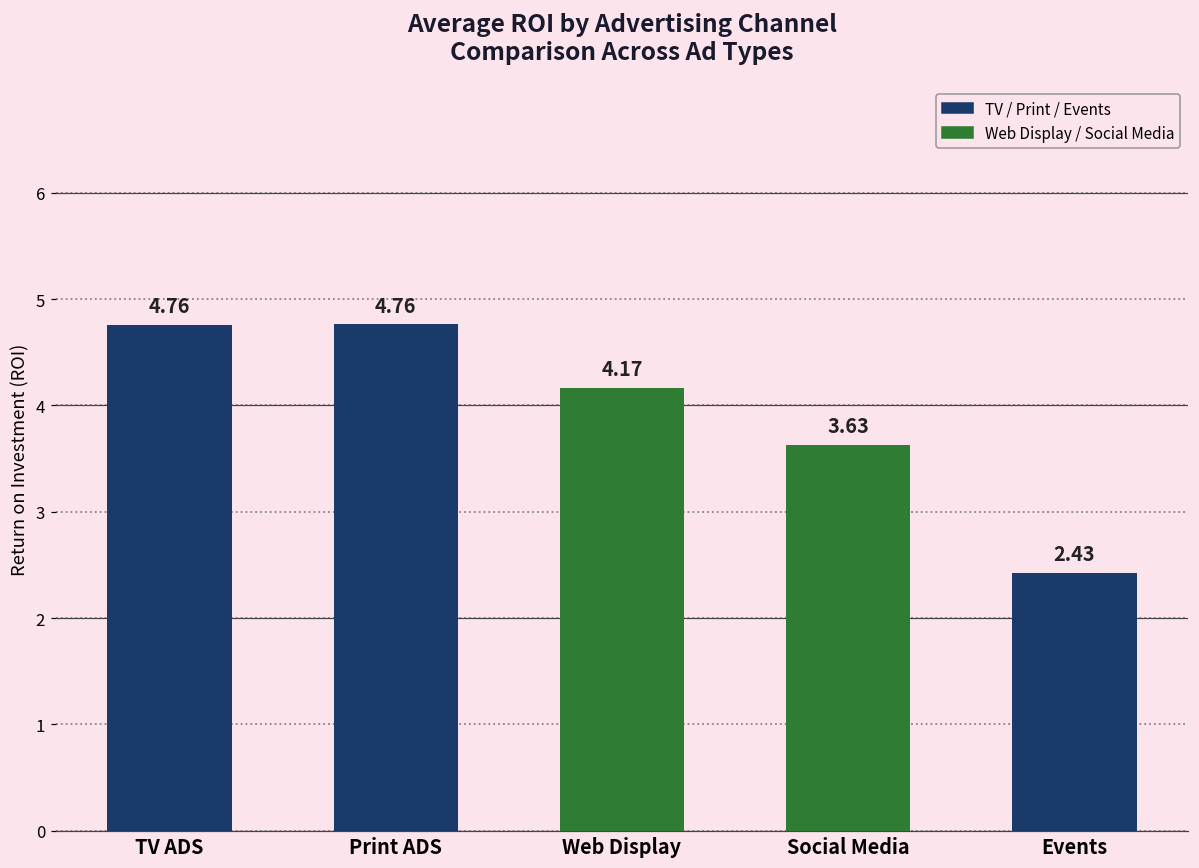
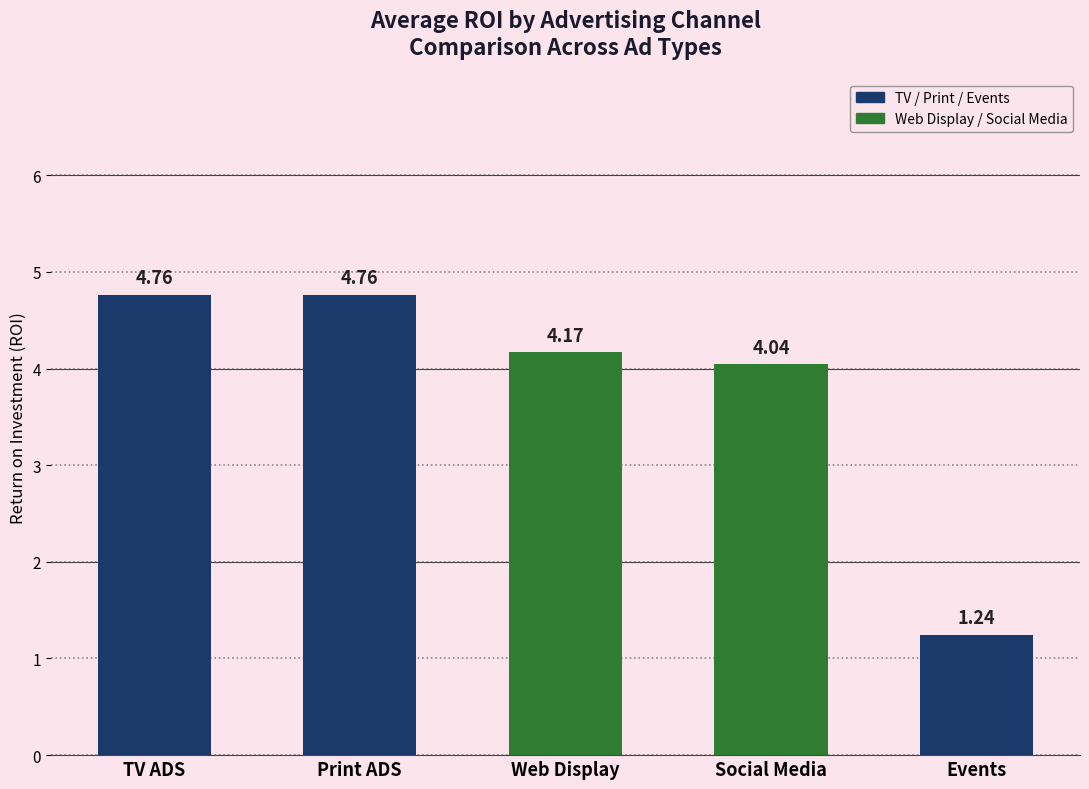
Social Media: 3.63 -> 4.04
Events: 2.43 -> 1.24
